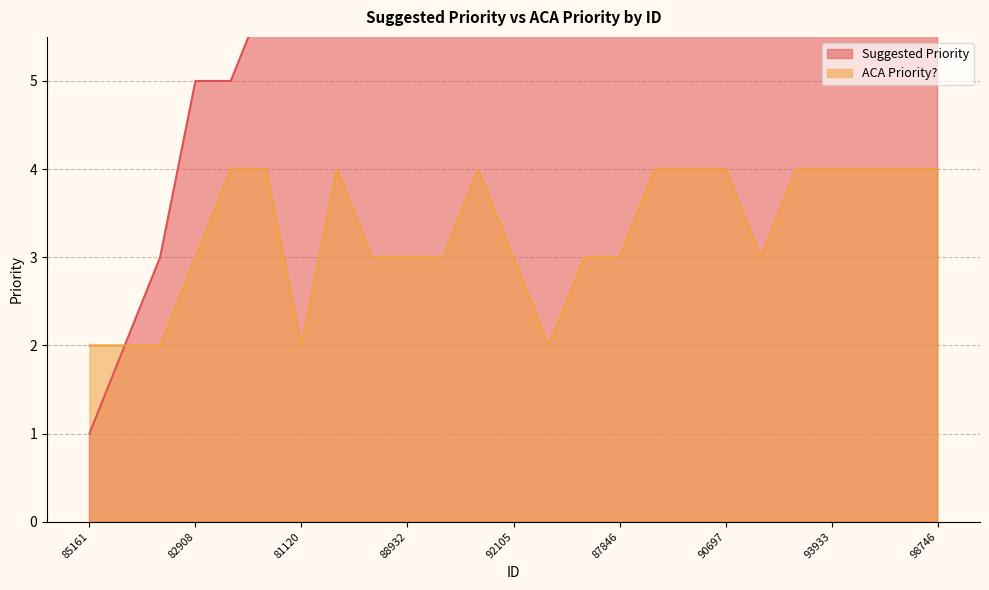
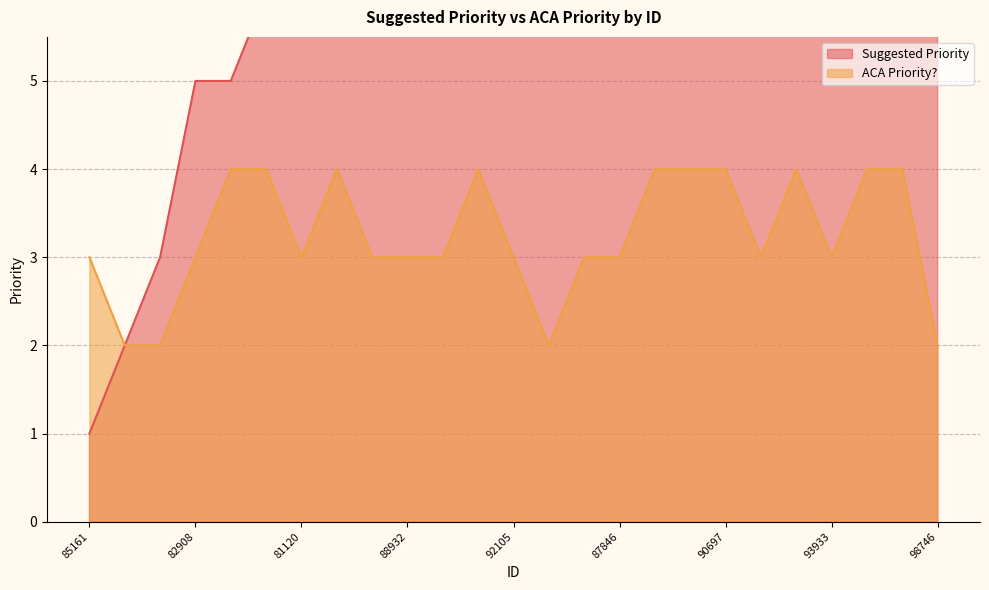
ACA Priority?, 85161: 2 -> 3
ACA Priority?, 81120: 2 -> 3
ACA Priority?, 93933: 4 -> 3
ACA Priority?, 98746: 4 -> 2
